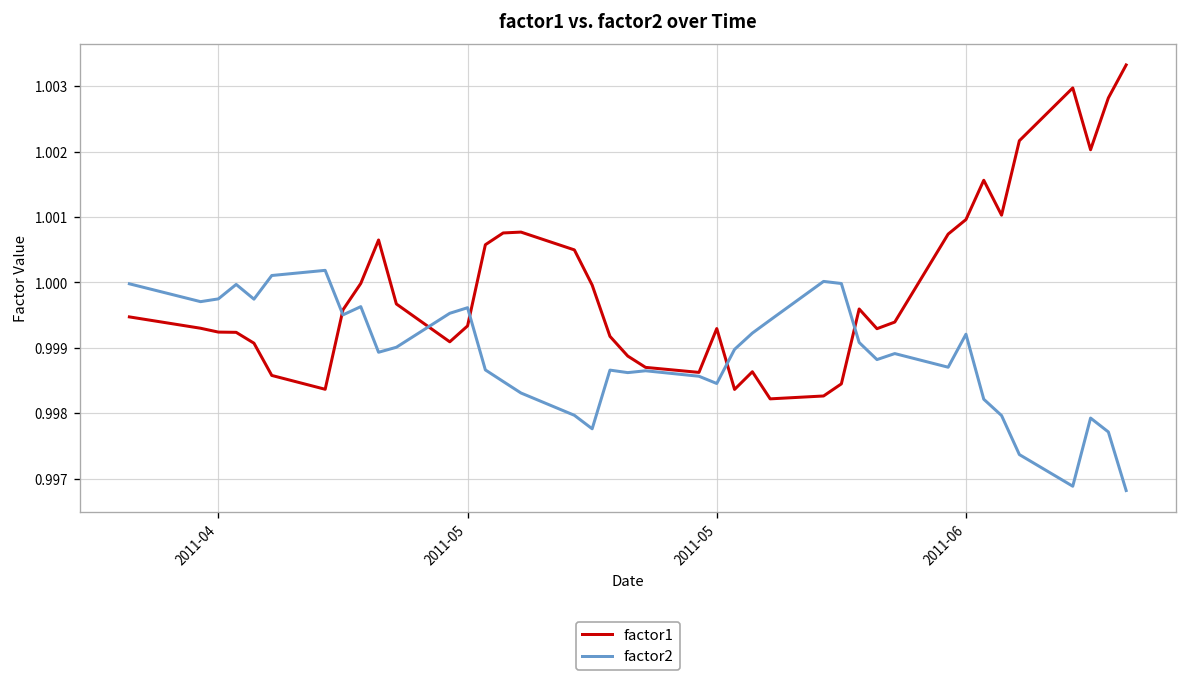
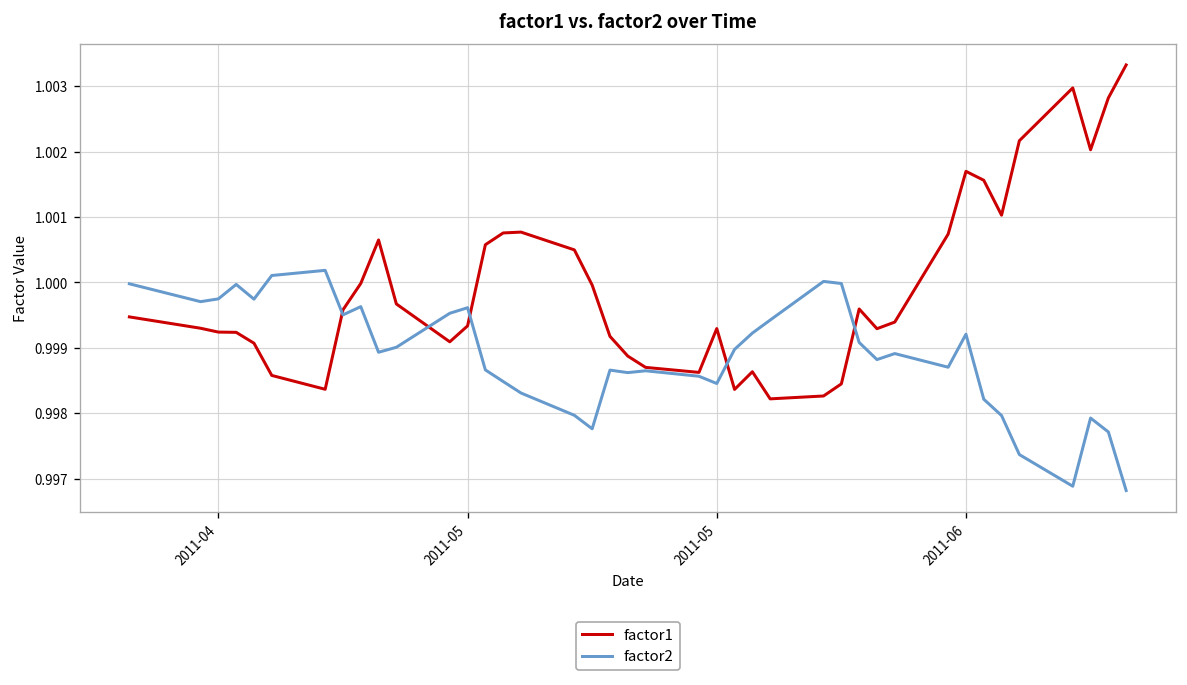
factor1, 2011-06: 1.0010 -> 1.0017
